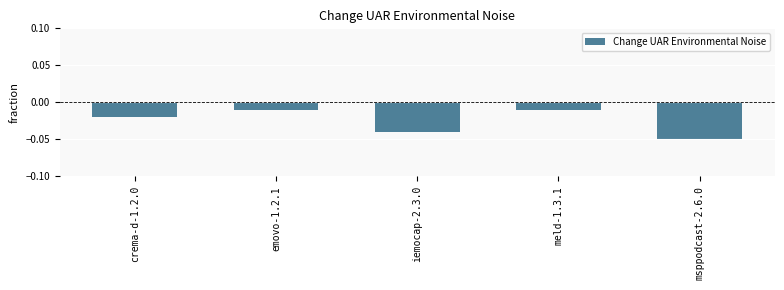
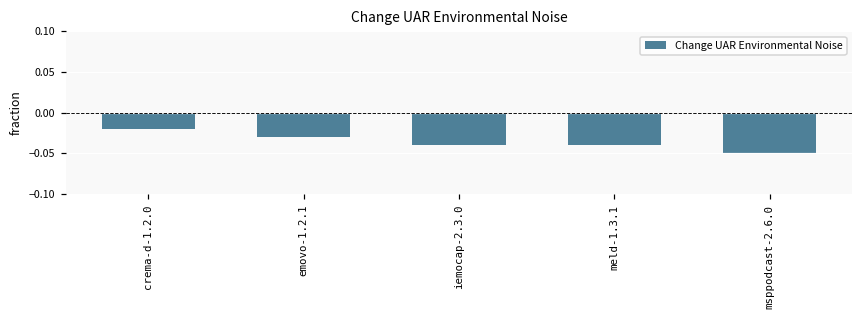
emovo-1.2.1: -0.01 -> -0.03
meld-1.3.1: -0.01 -> -0.04
